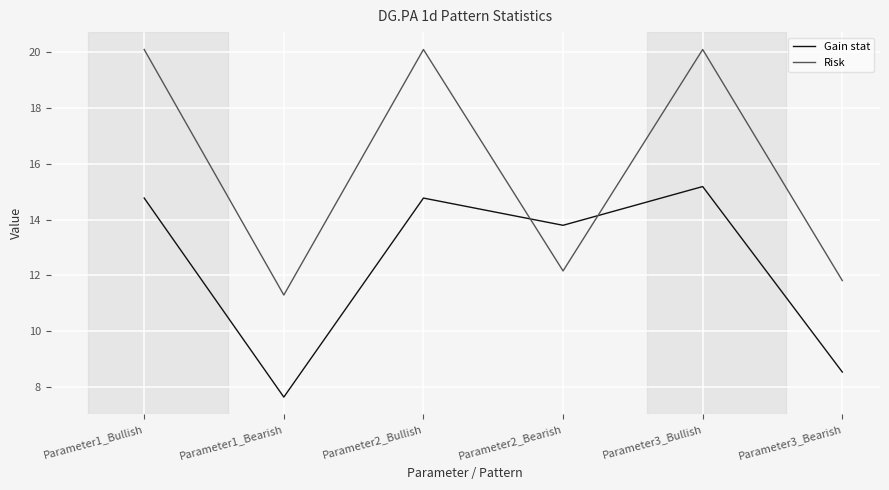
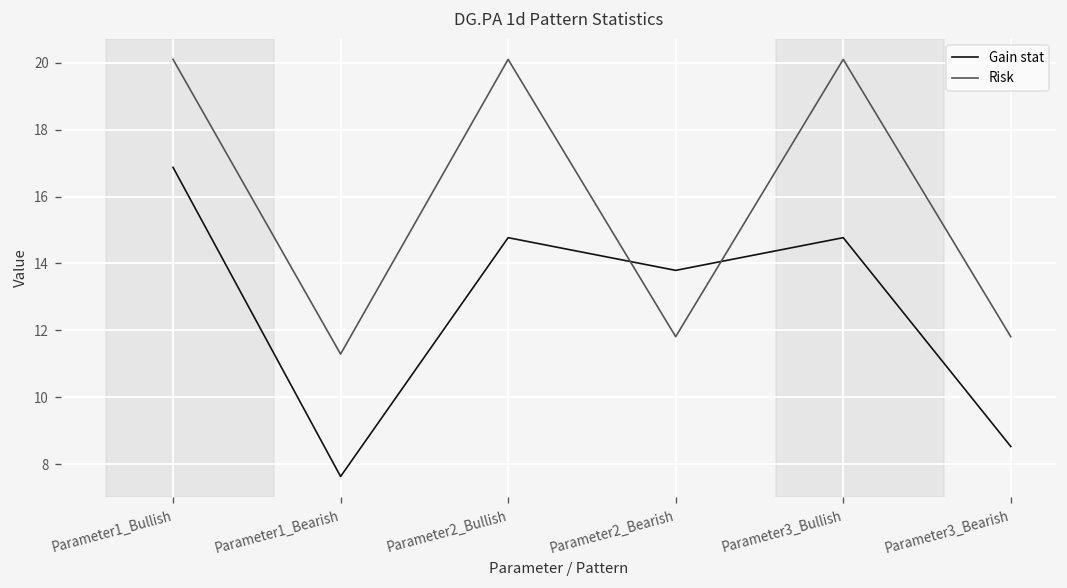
Gain stat, Parameter1_Bullish: 14.8 -> 16.9
Risk, Parameter2_Bearish: 12.2 -> 11.8
Gain stat, Parameter3_Bullish: 15.2 -> 14.8
